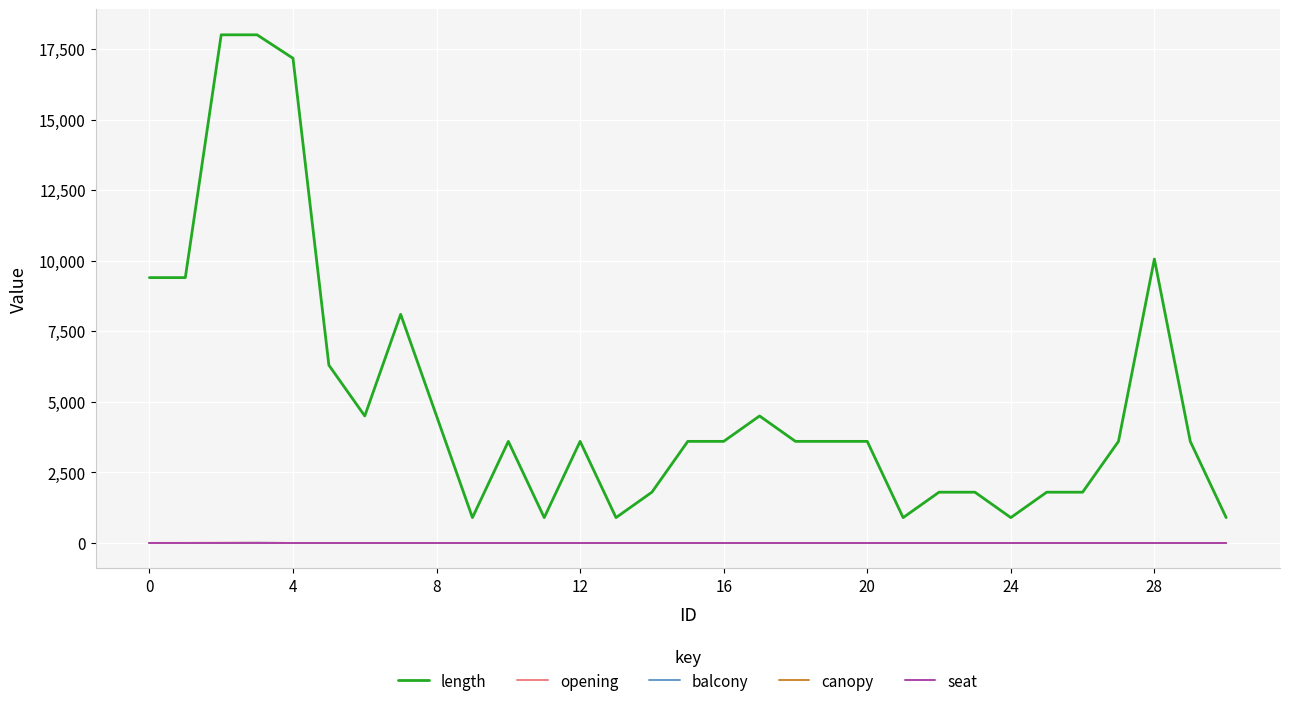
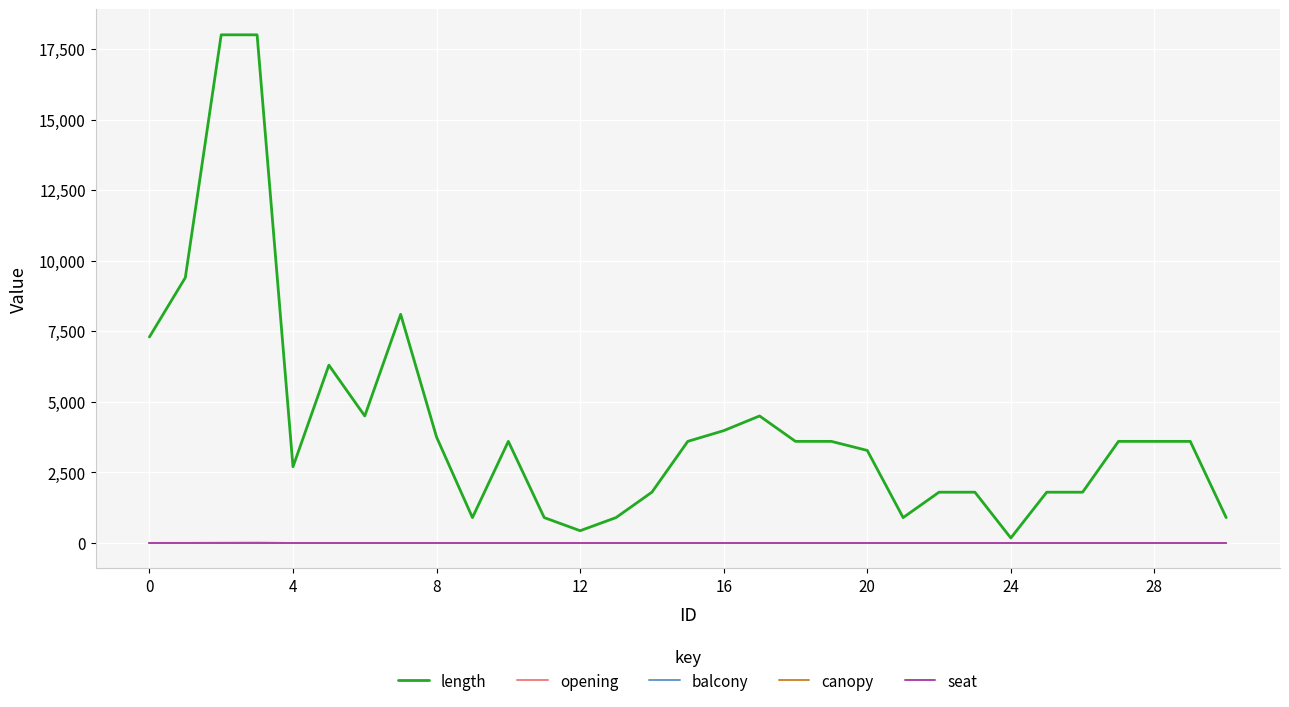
length, 0: 9,400 -> 7,300
length, 4: 17,200 -> 2,700
length, 8: 4,500 -> 3,800
length, 12: 3,600 -> 400
length, 16: 3,600 -> 4,000
length, 20: 3,600 -> 3,300
length, 24: 900 -> 200
length, 28: 10,100 -> 3,600
